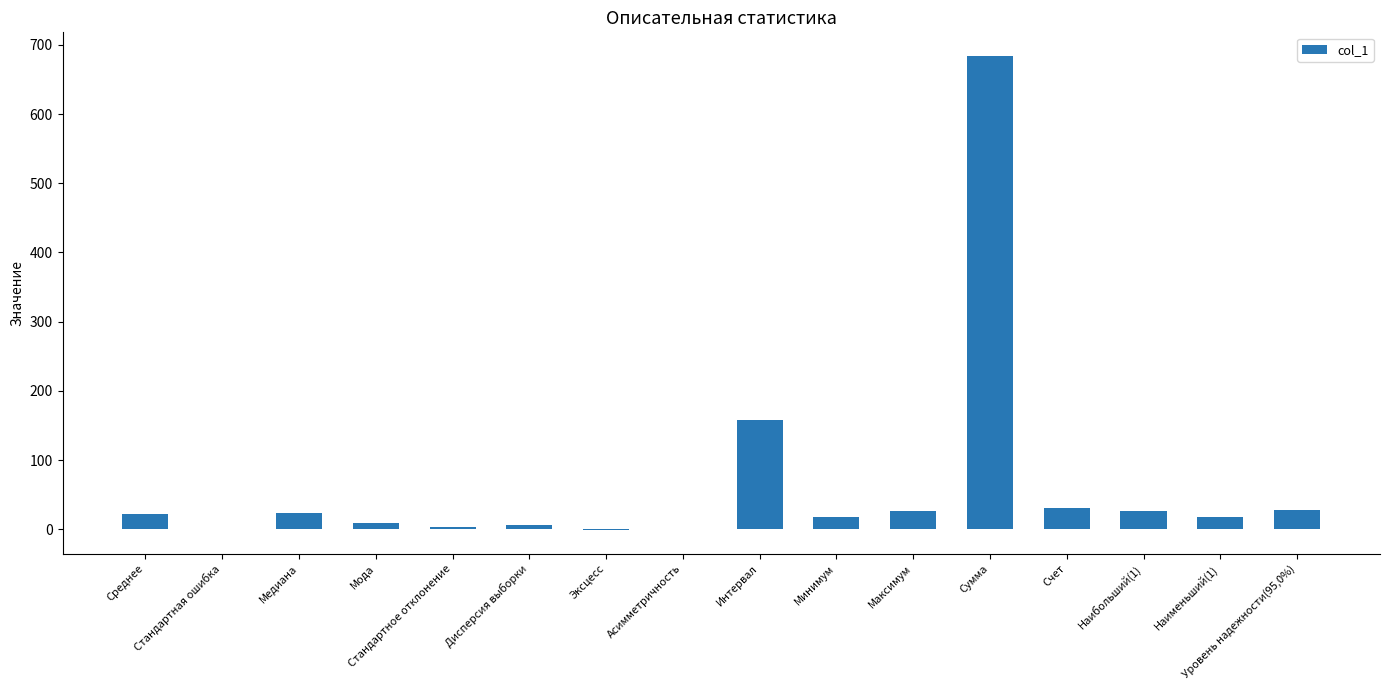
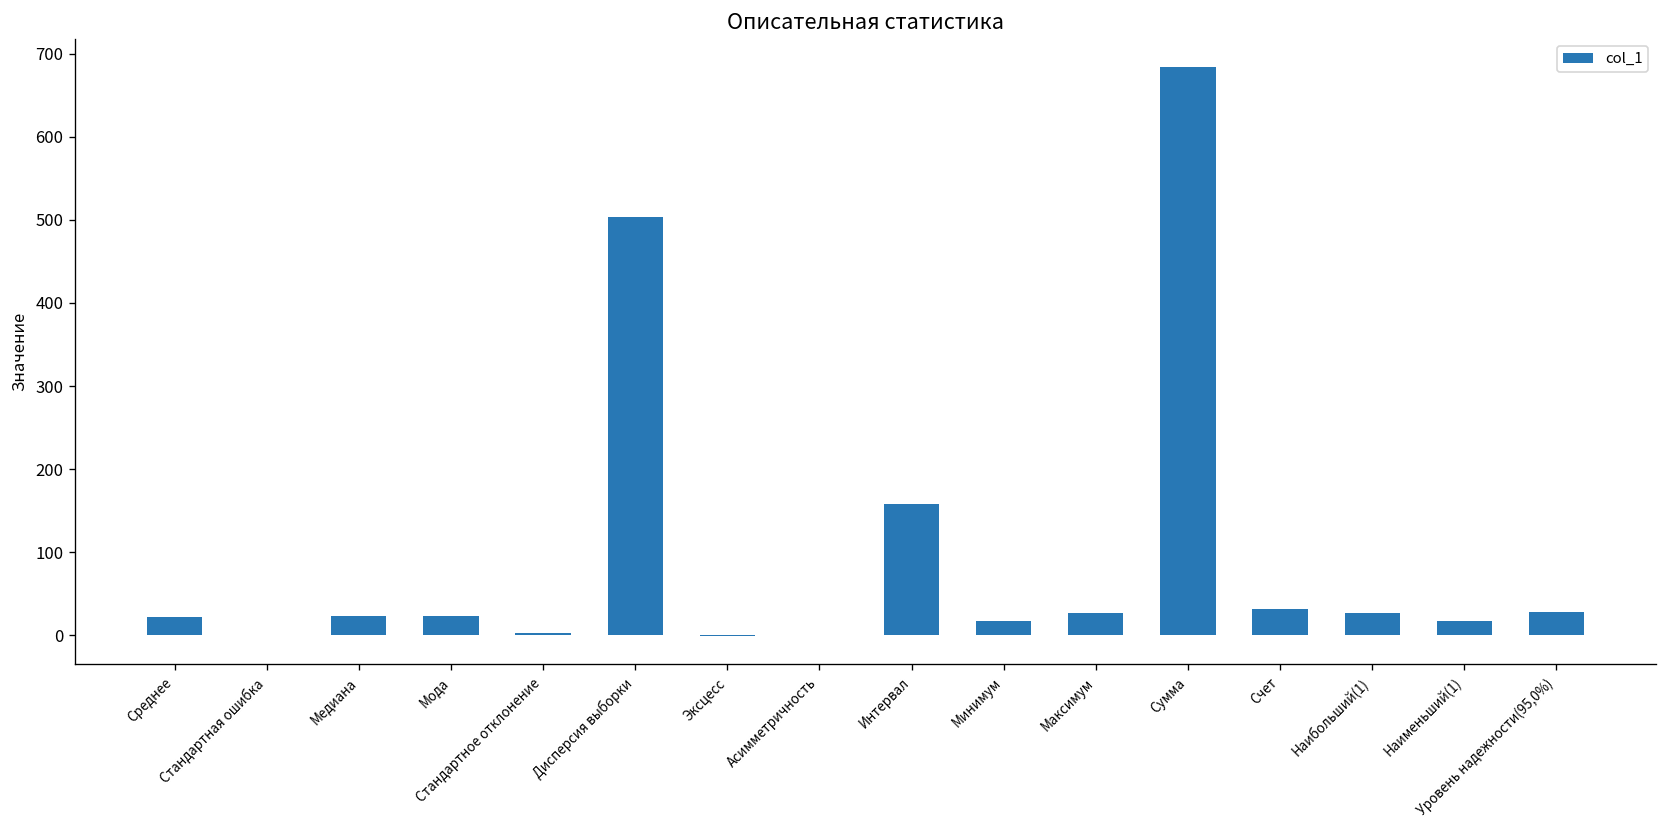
Мода: 10 -> 20
Дисперсия выборки: 10 -> 500
